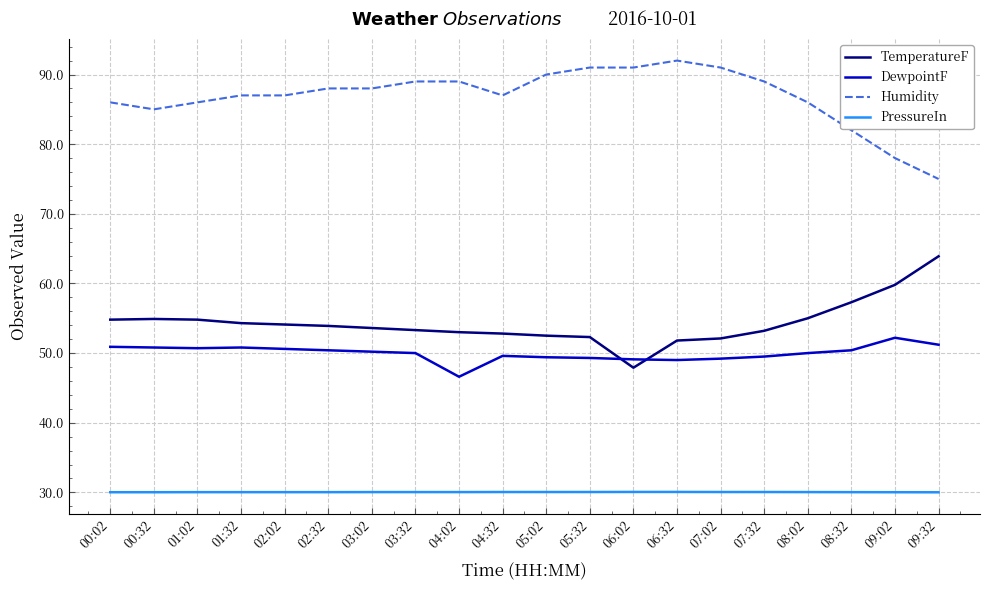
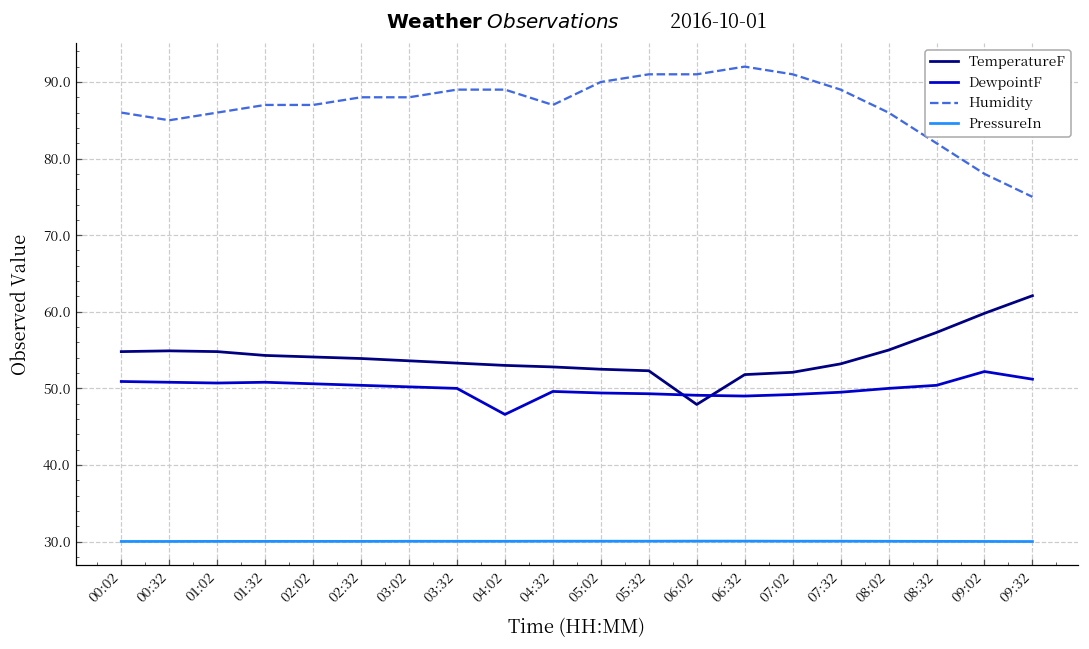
TemperatureF, 09:32: 64 -> 62
